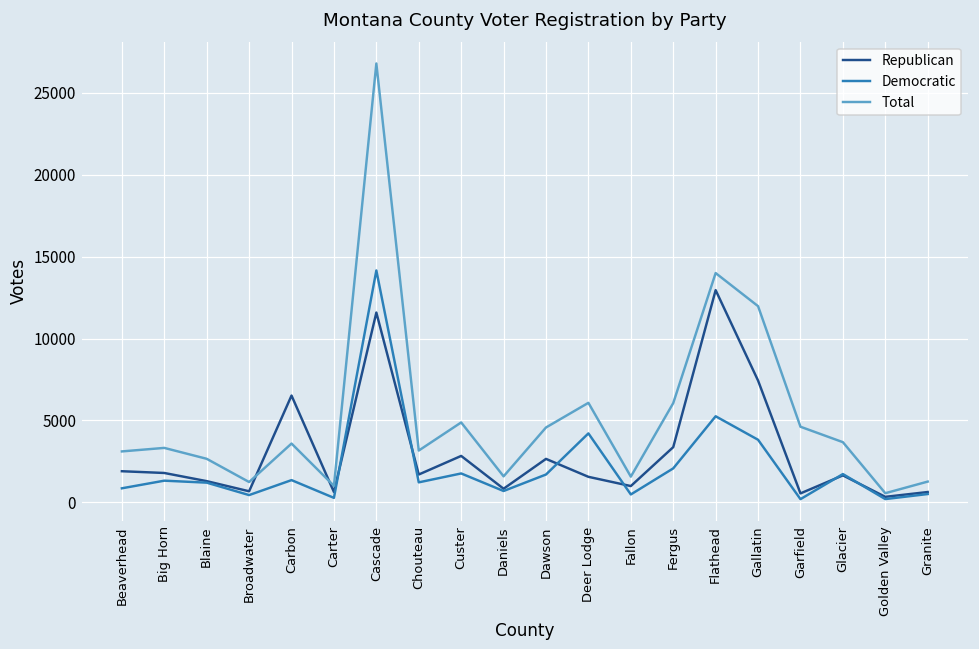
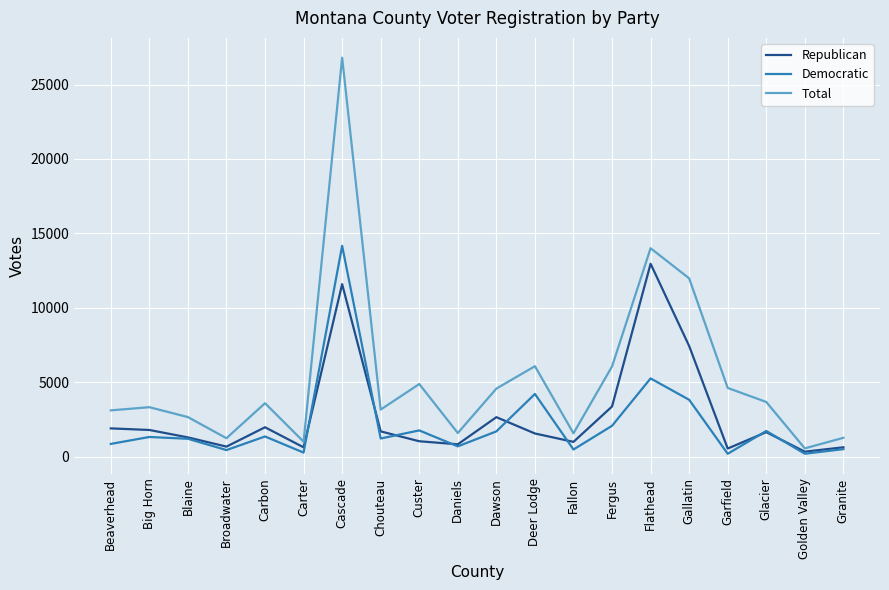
Republican, Carbon: 6500 -> 2000
Republican, Custer: 2800 -> 1000
